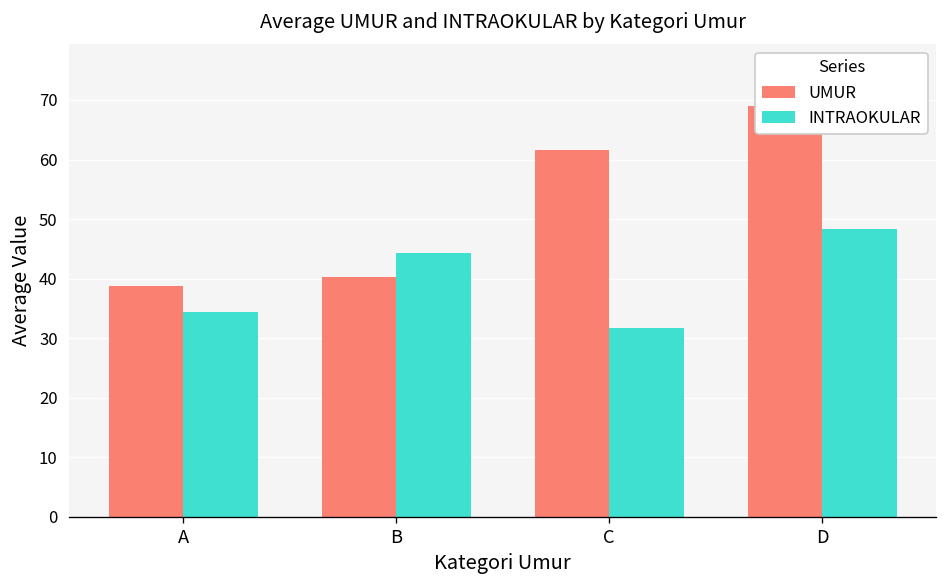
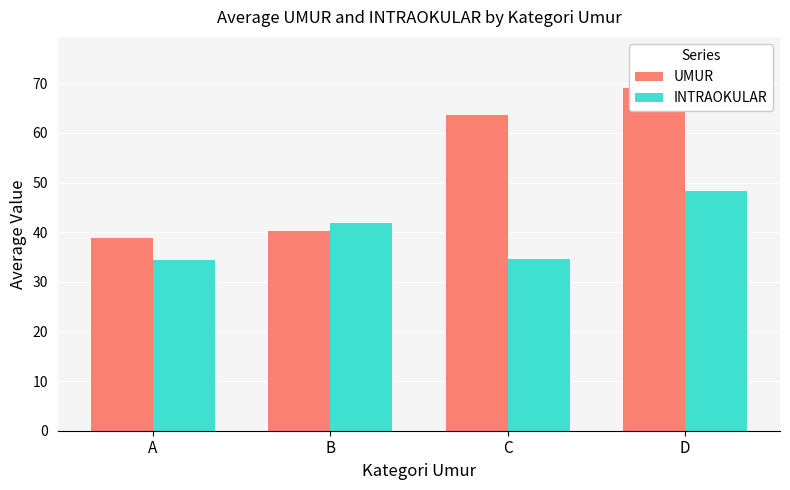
INTRAOKULAR, B: 44 -> 42
UMUR, C: 62 -> 64
INTRAOKULAR, C: 32 -> 35
